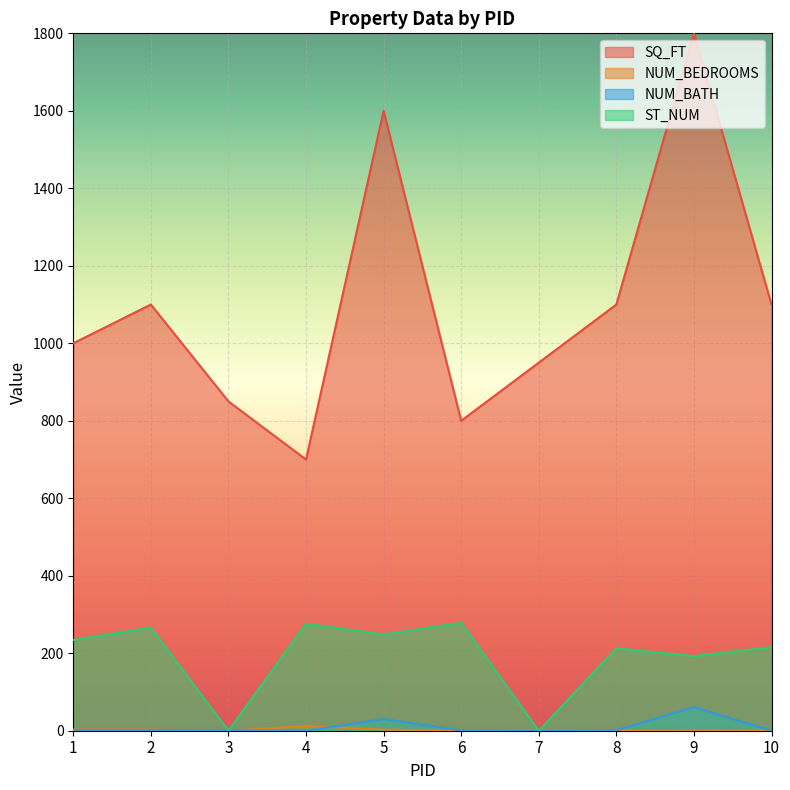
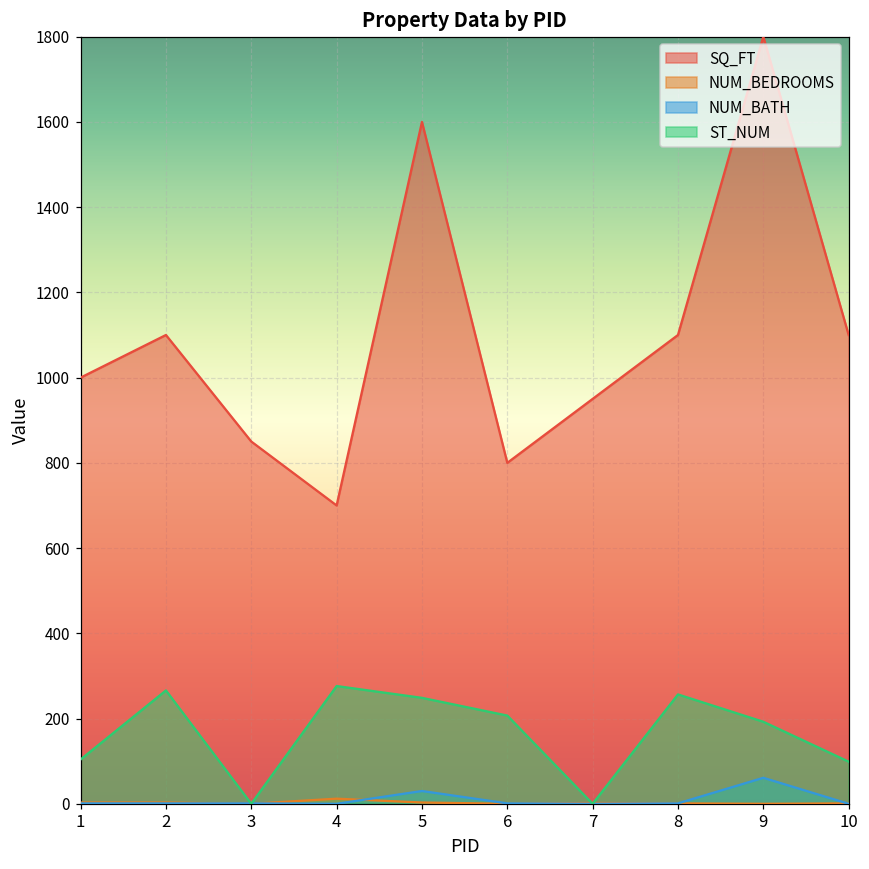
ST_NUM, 1: 230 -> 100
ST_NUM, 6: 280 -> 210
ST_NUM, 8: 210 -> 260
ST_NUM, 10: 220 -> 100
